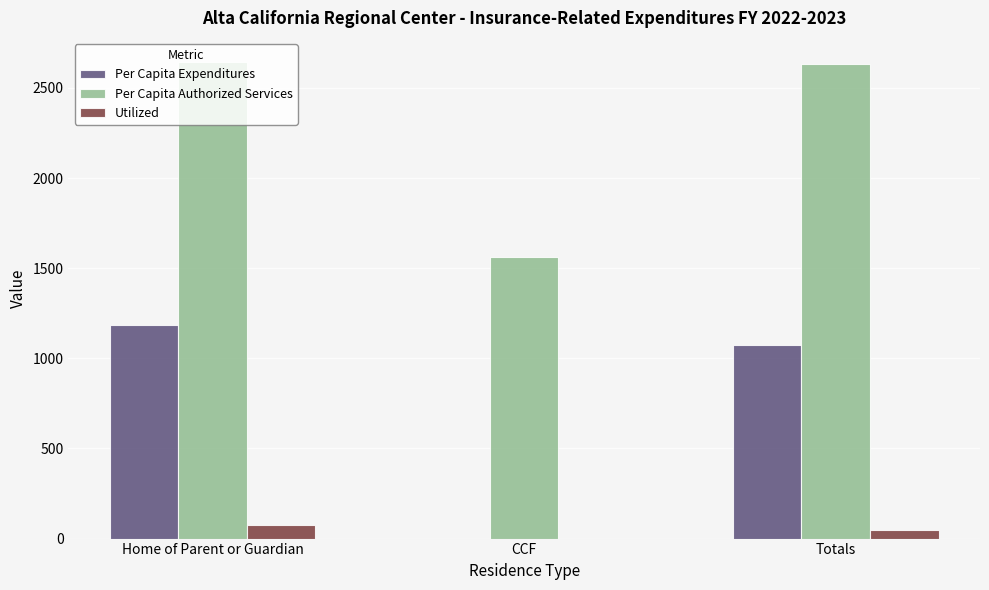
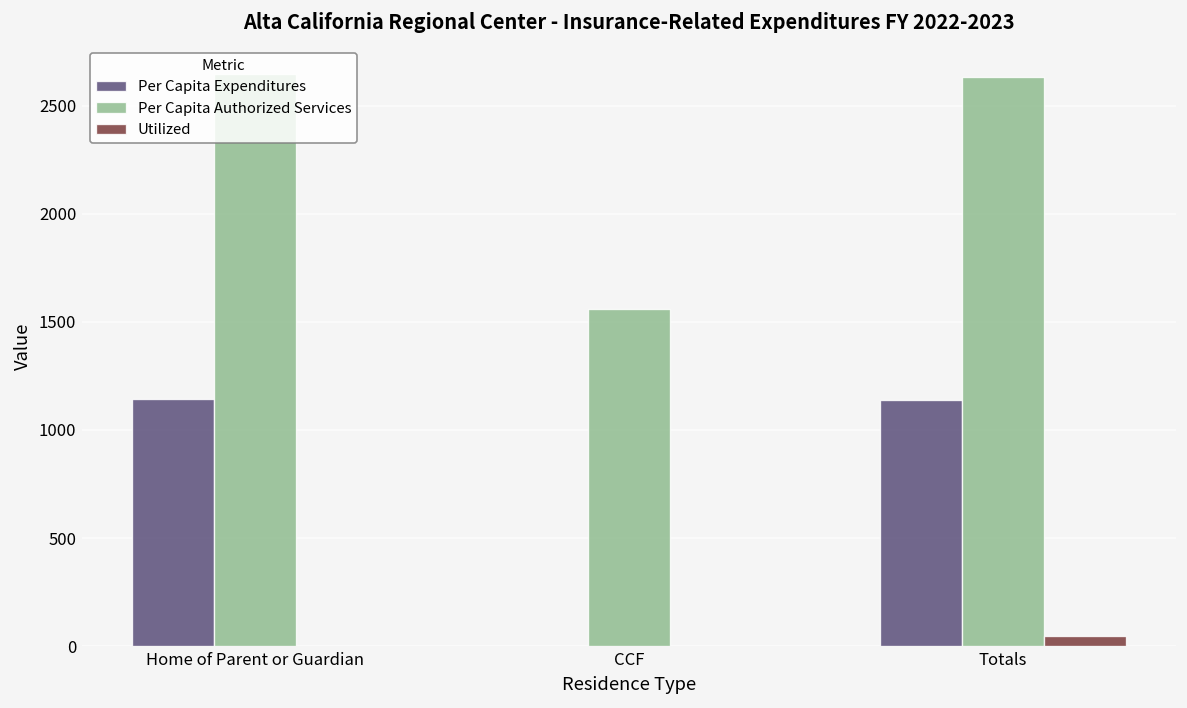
Per Capita Expenditures, Home of Parent or Guardian: 1190 -> 1140
Utilized, Home of Parent or Guardian: 80 -> 0
Per Capita Expenditures, Totals: 1070 -> 1140
